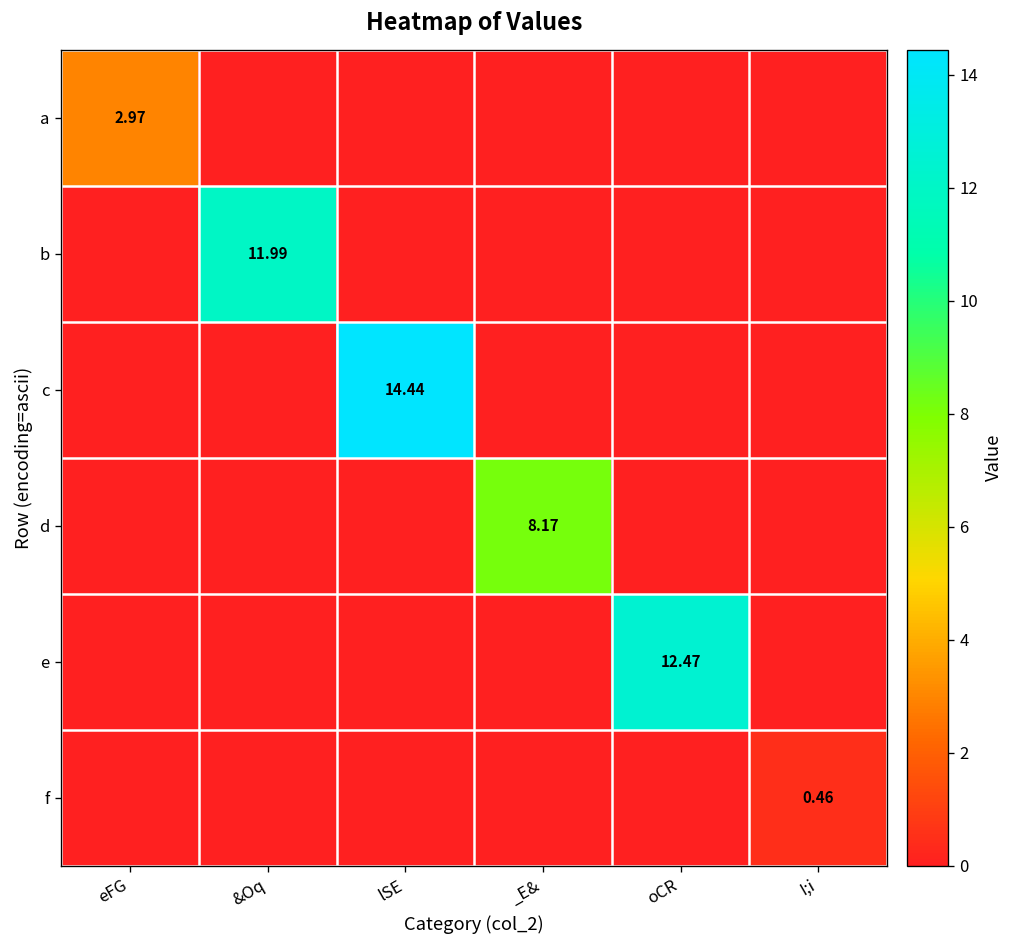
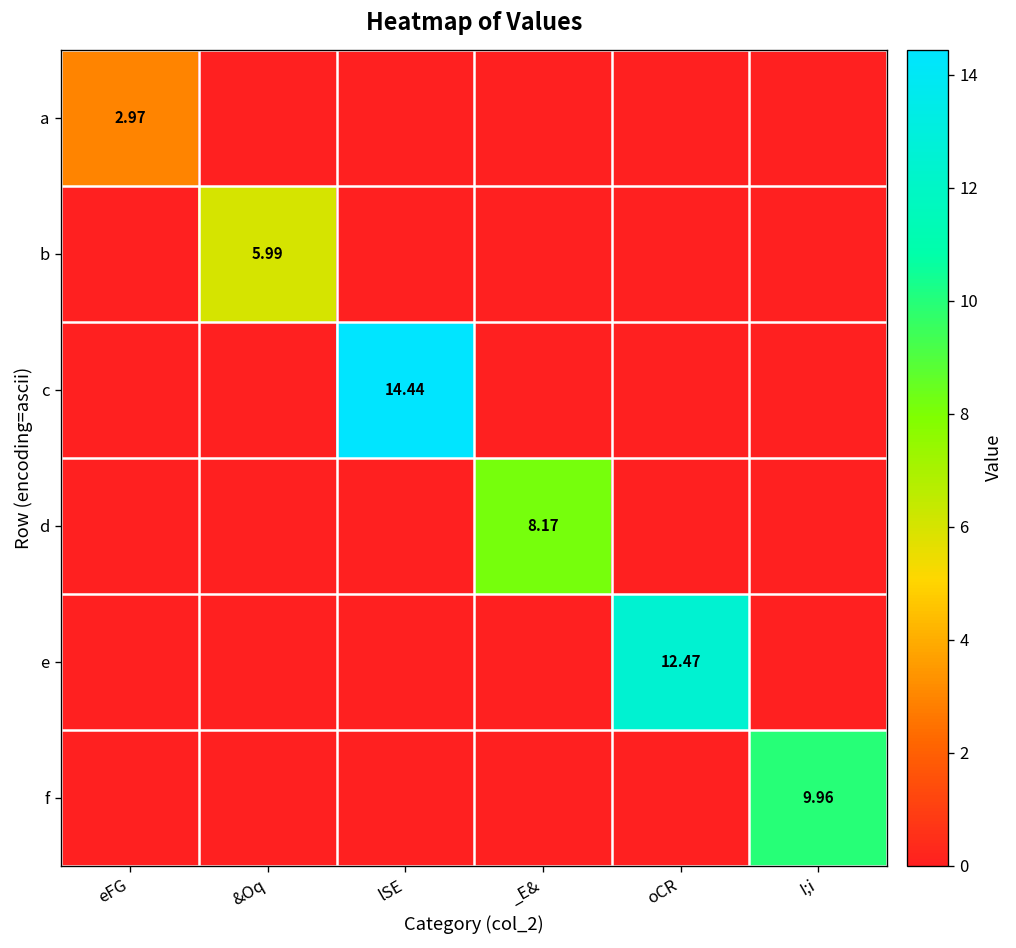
b, &Oq: 11.99 -> 5.99
f, I;i: 0.46 -> 9.96
